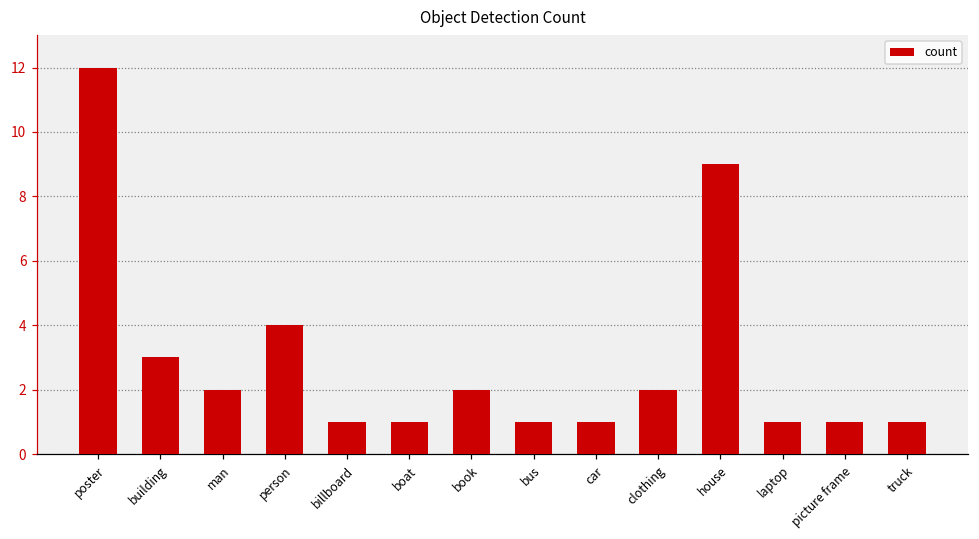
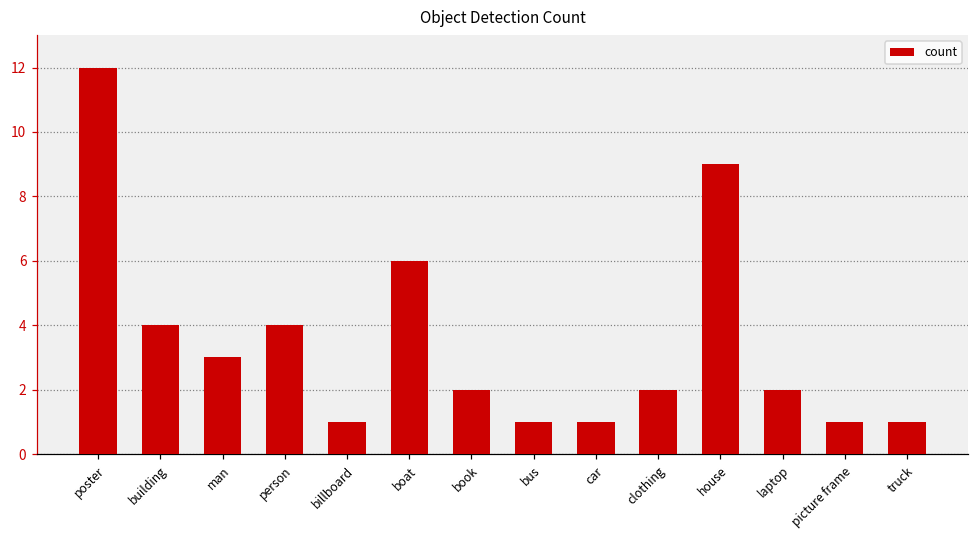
building: 3 -> 4
man: 2 -> 3
boat: 1 -> 6
laptop: 1 -> 2
